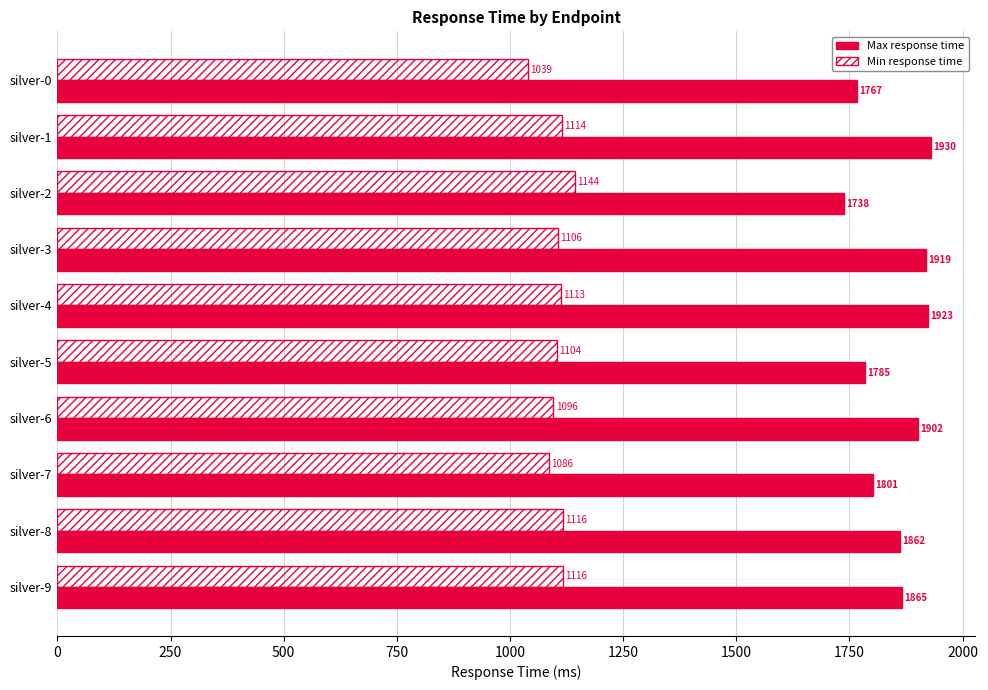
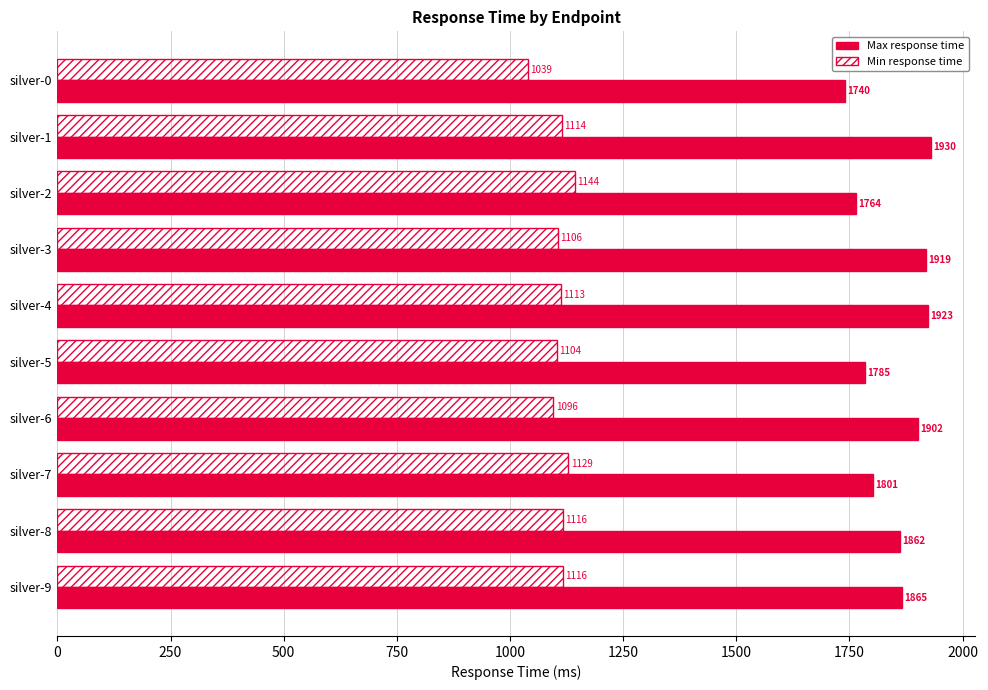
Max response time, silver-0: 1767 -> 1740
Max response time, silver-2: 1738 -> 1764
Min response time, silver-7: 1086 -> 1129
